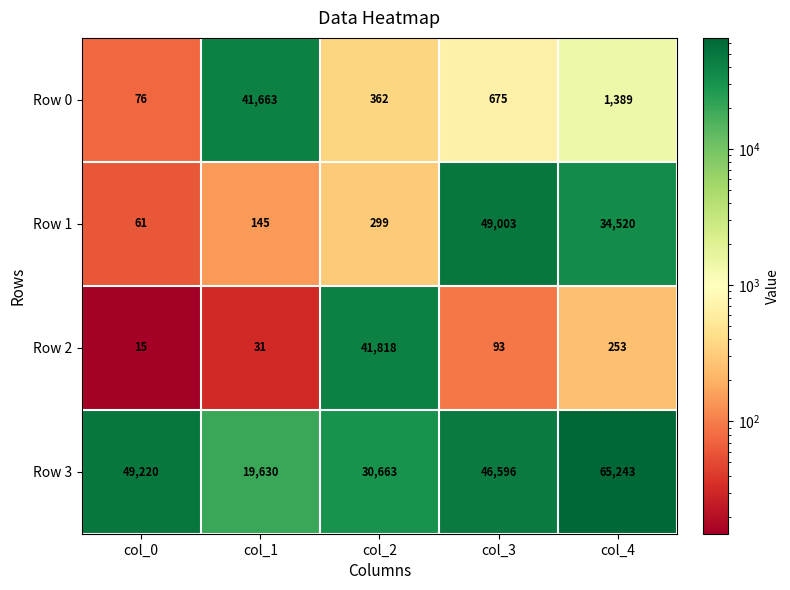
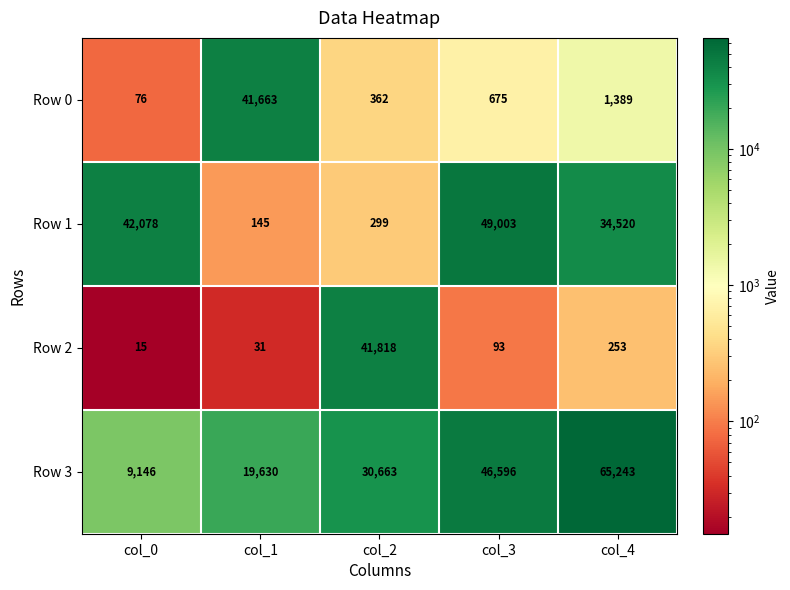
Row 1, col_0: 61 -> 42,078
Row 3, col_0: 49,220 -> 9,146
